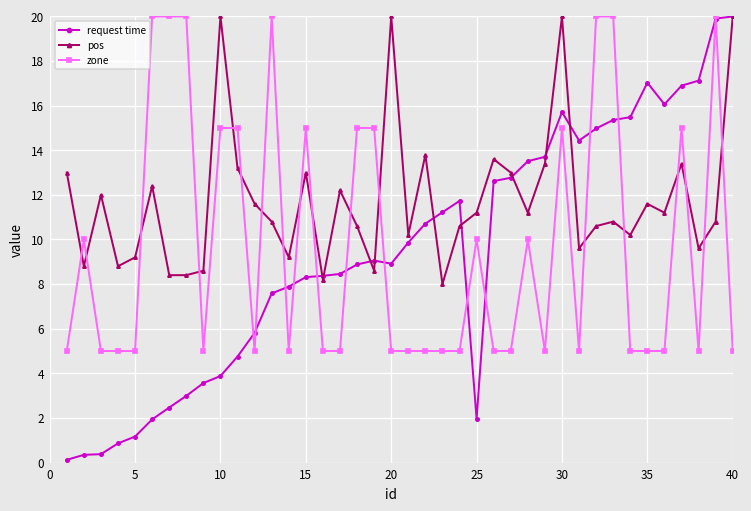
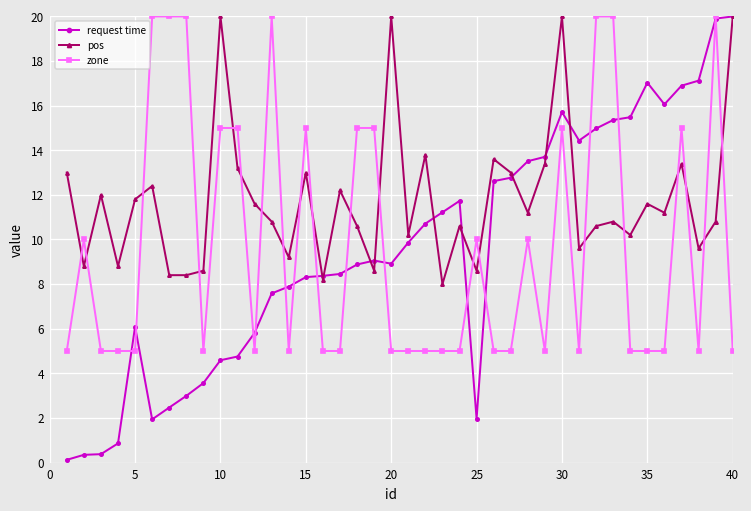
request time, 5: 1.2 -> 6.1
pos, 5: 9.2 -> 11.8
request time, 10: 3.9 -> 4.6
pos, 25: 11.2 -> 8.6
